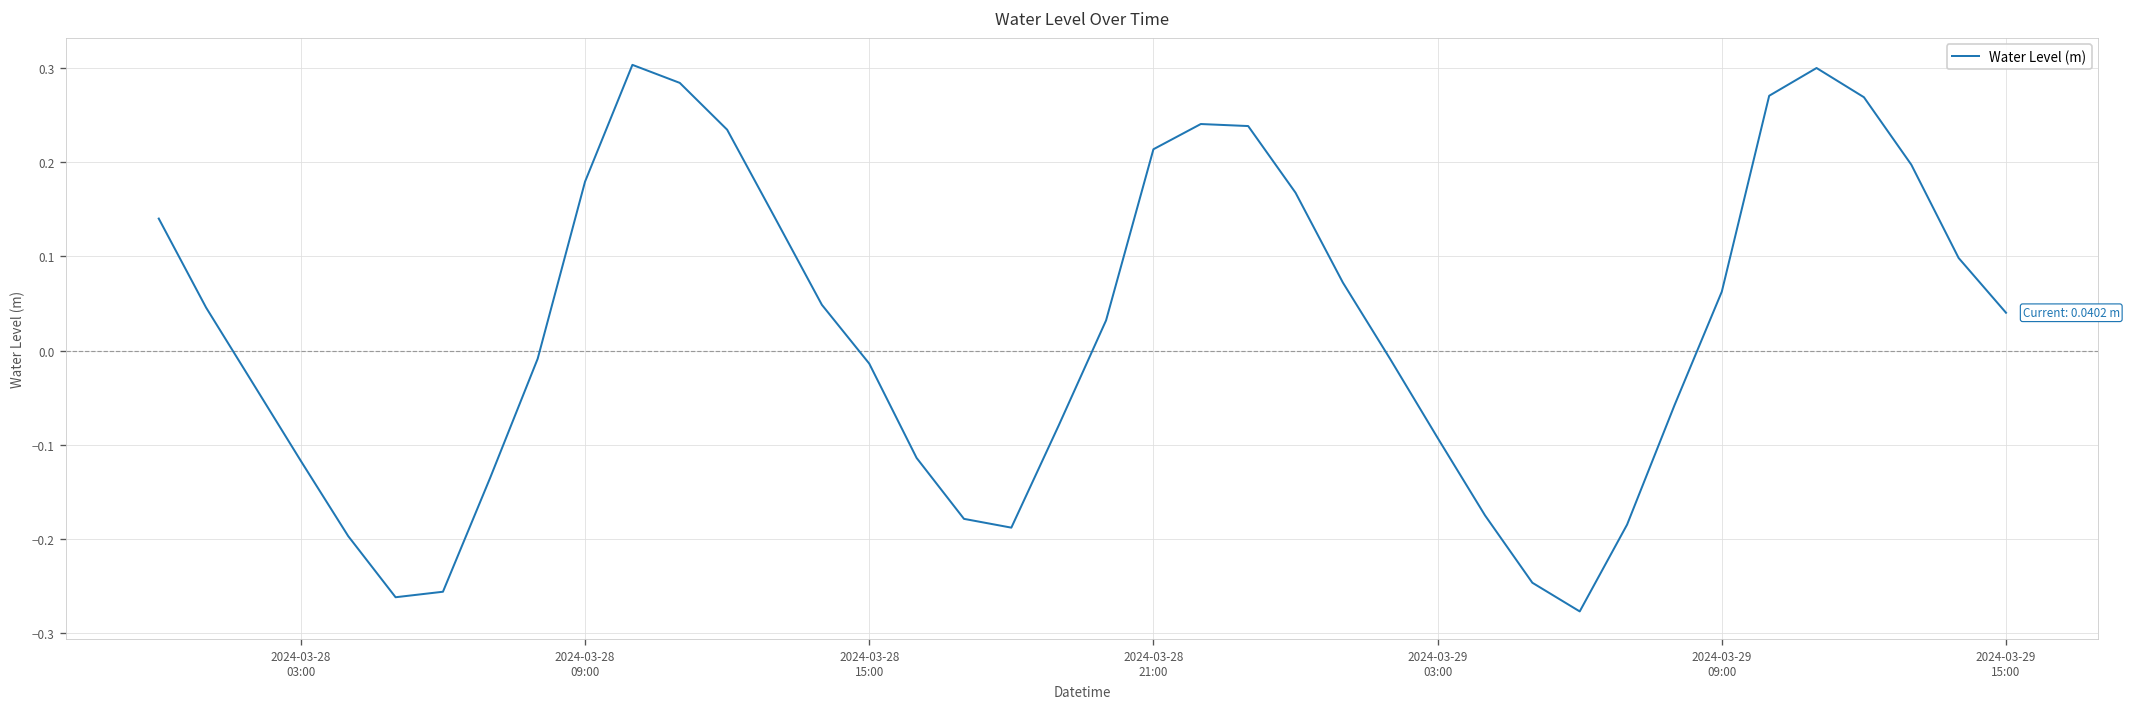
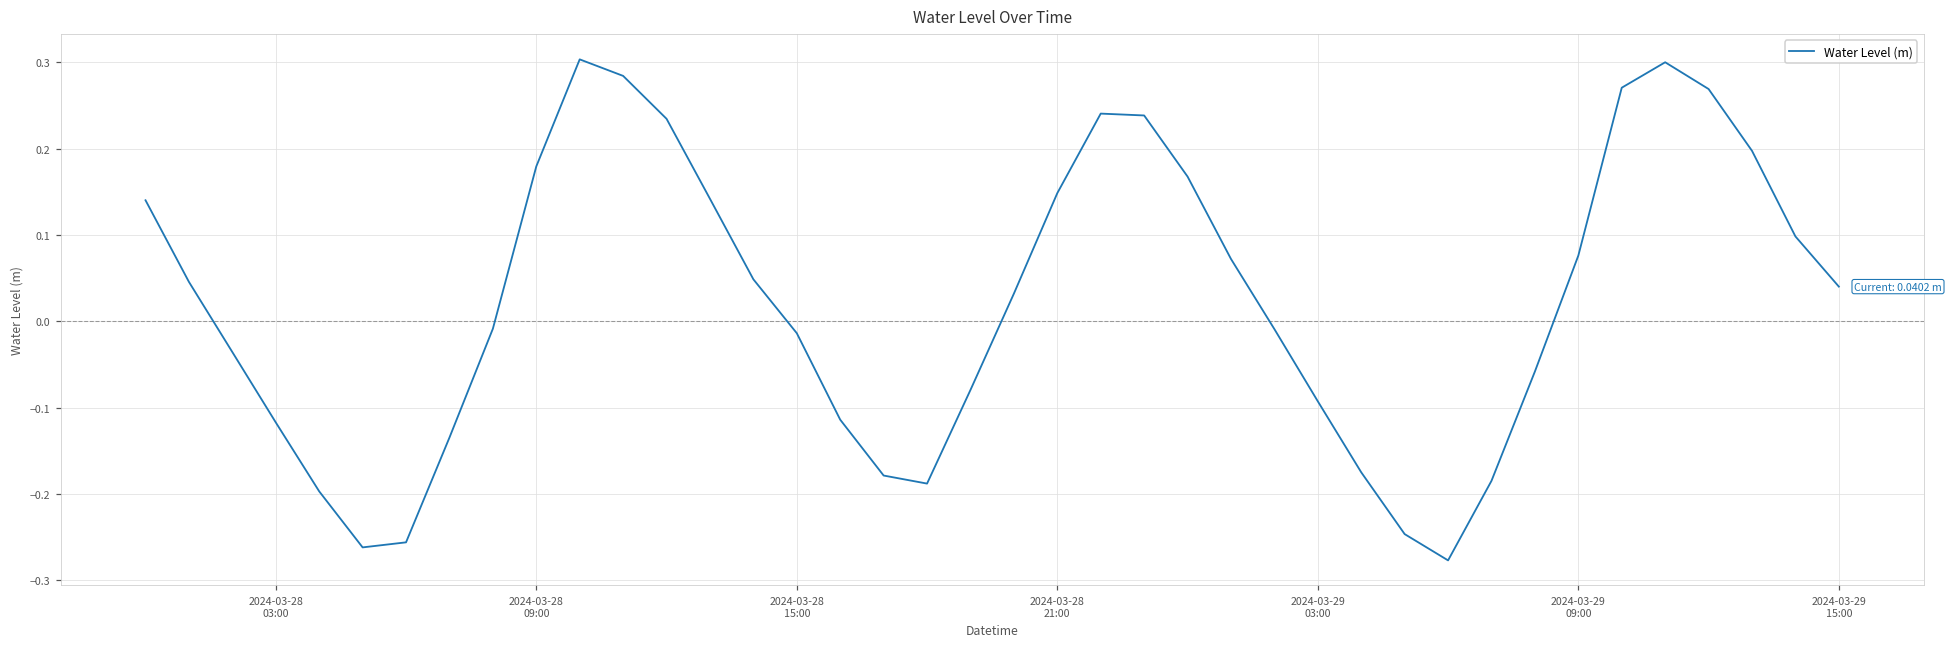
2024-03-28 21:00: 0.21 -> 0.15
2024-03-29 09:00: 0.06 -> 0.08
